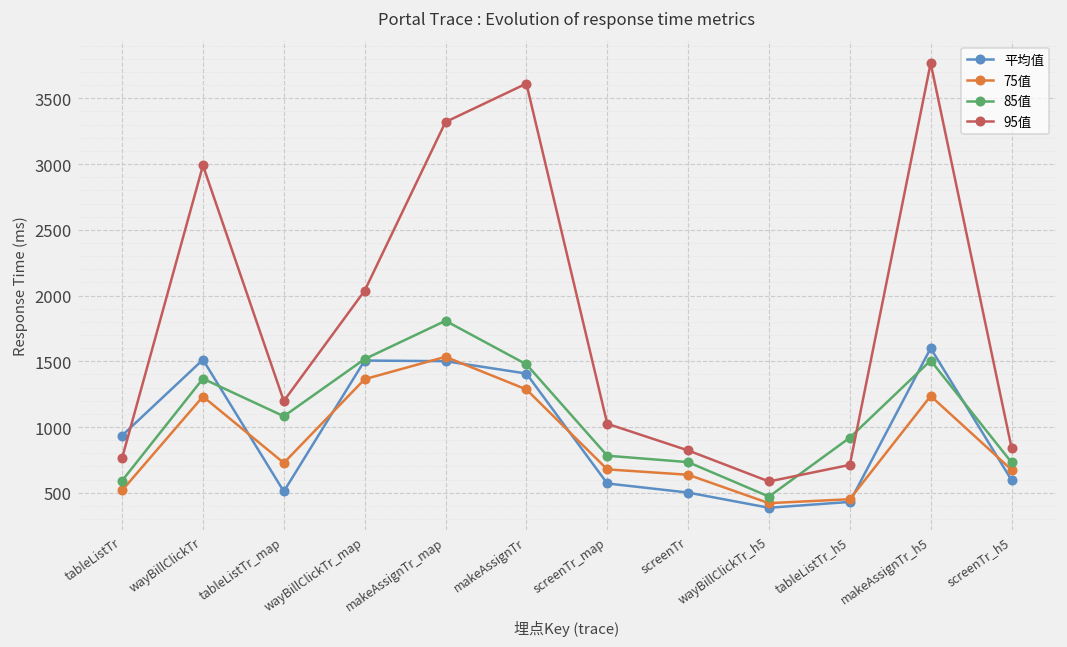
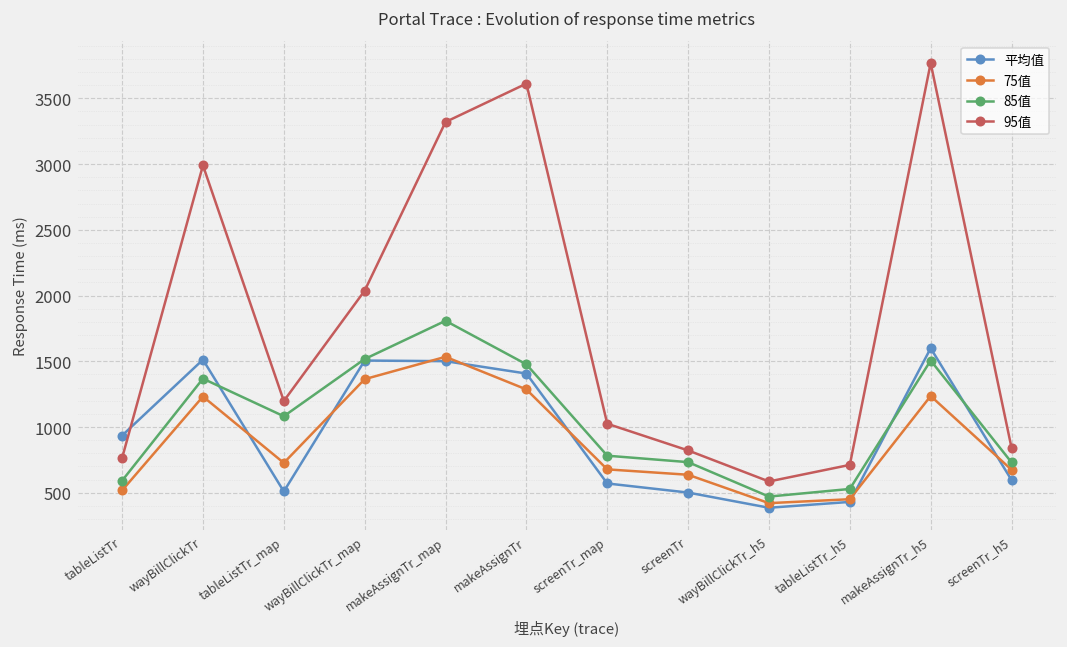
85值, tableListTr_h5: 920 -> 530
